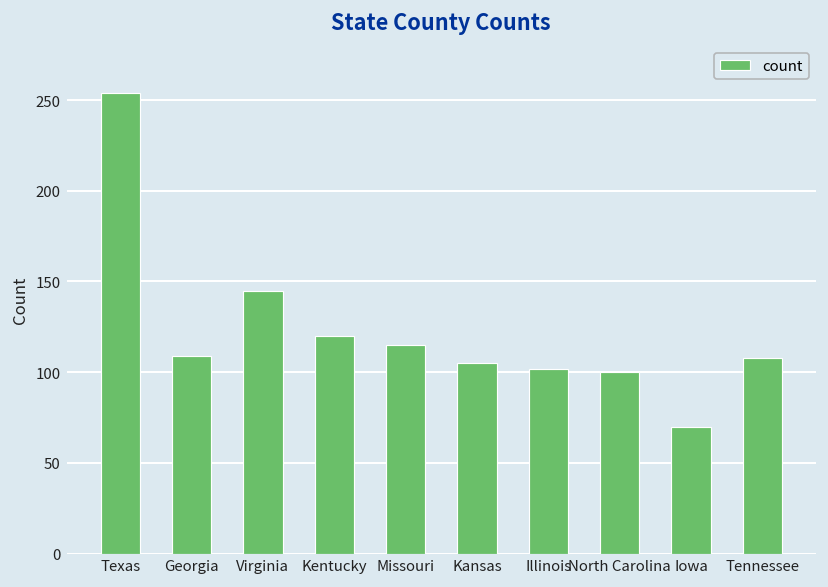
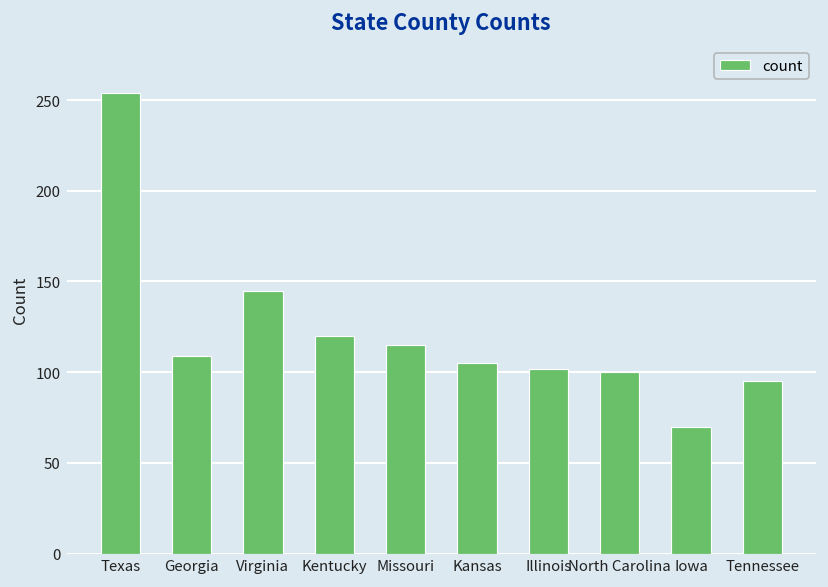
Tennessee: 108 -> 95
